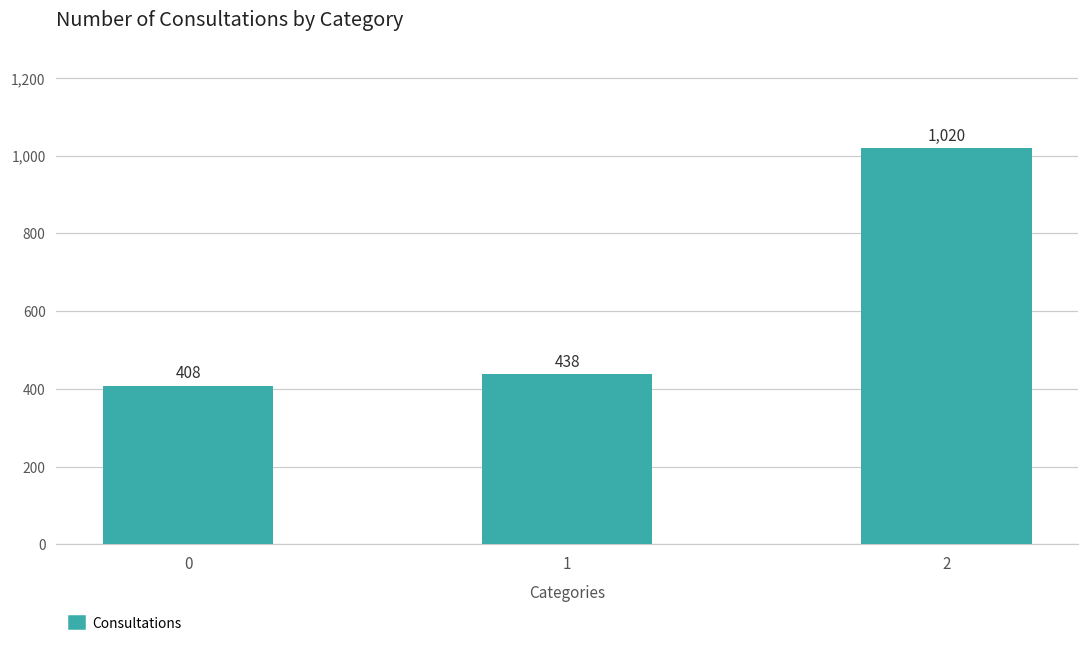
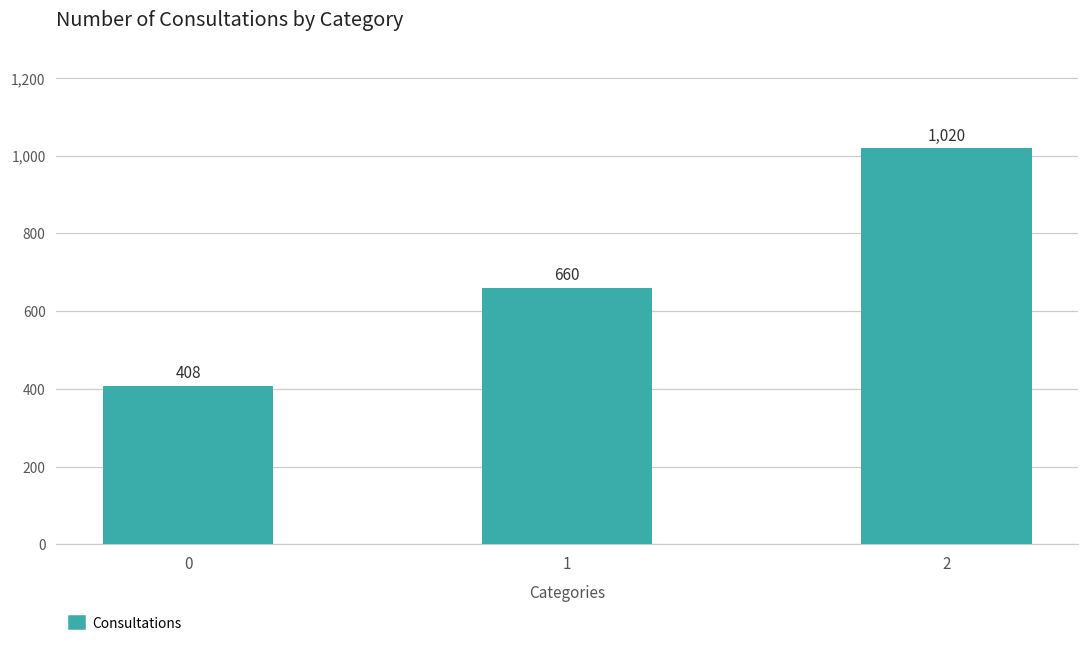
1: 438 -> 660
